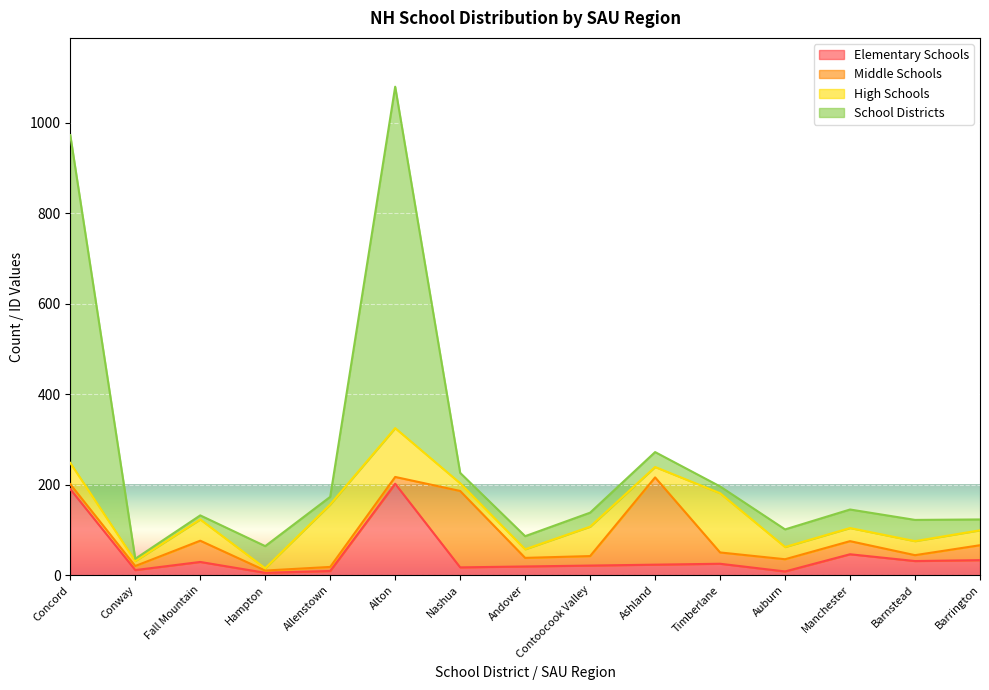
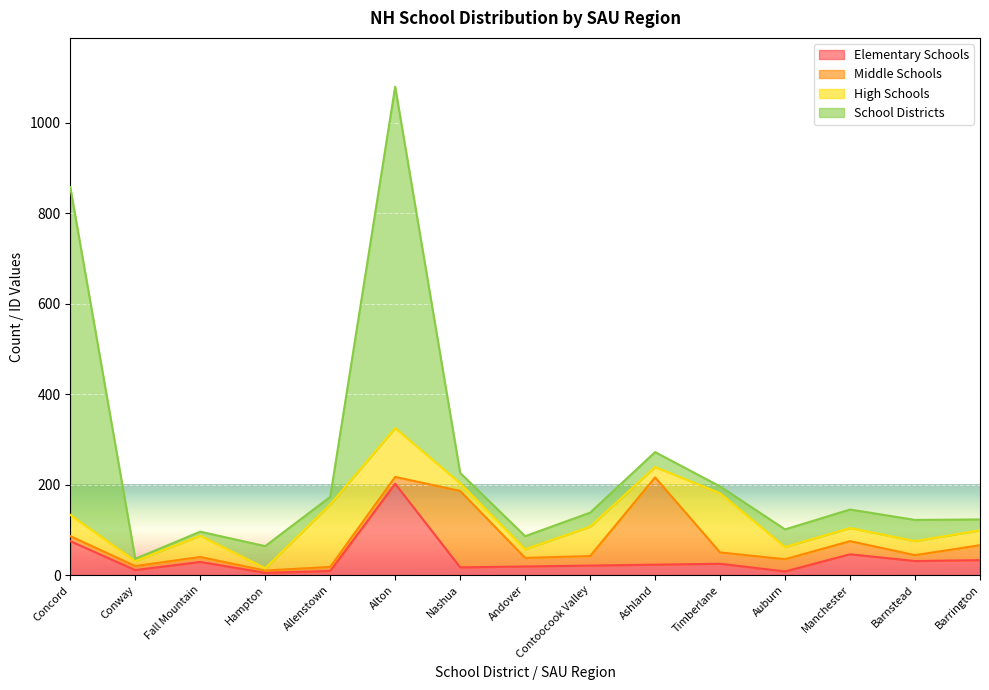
Elementary Schools, Concord: 190 -> 80
Middle Schools, Fall Mountain: 50 -> 10
